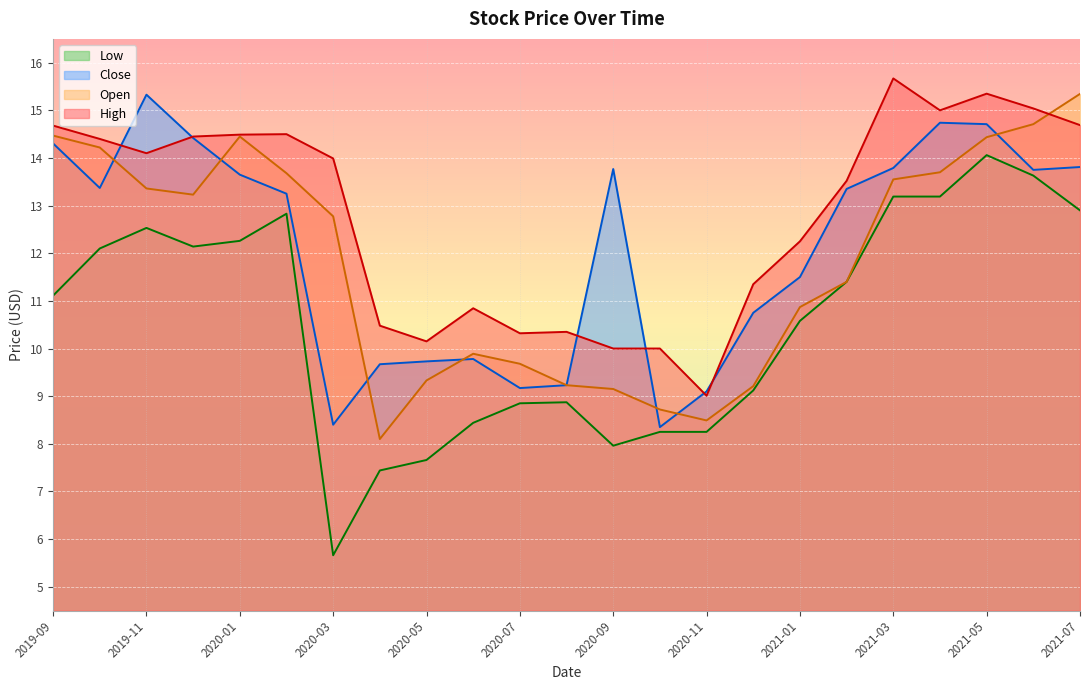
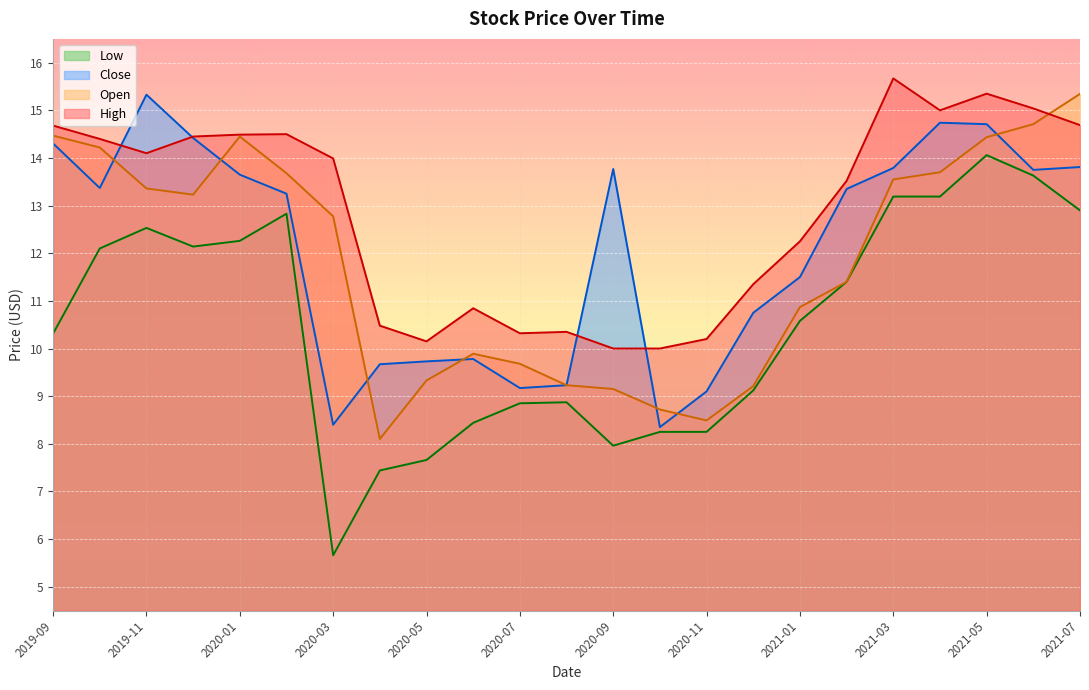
Low, 2019-09: 11.1 -> 10.3
High, 2020-11: 9.0 -> 10.2
